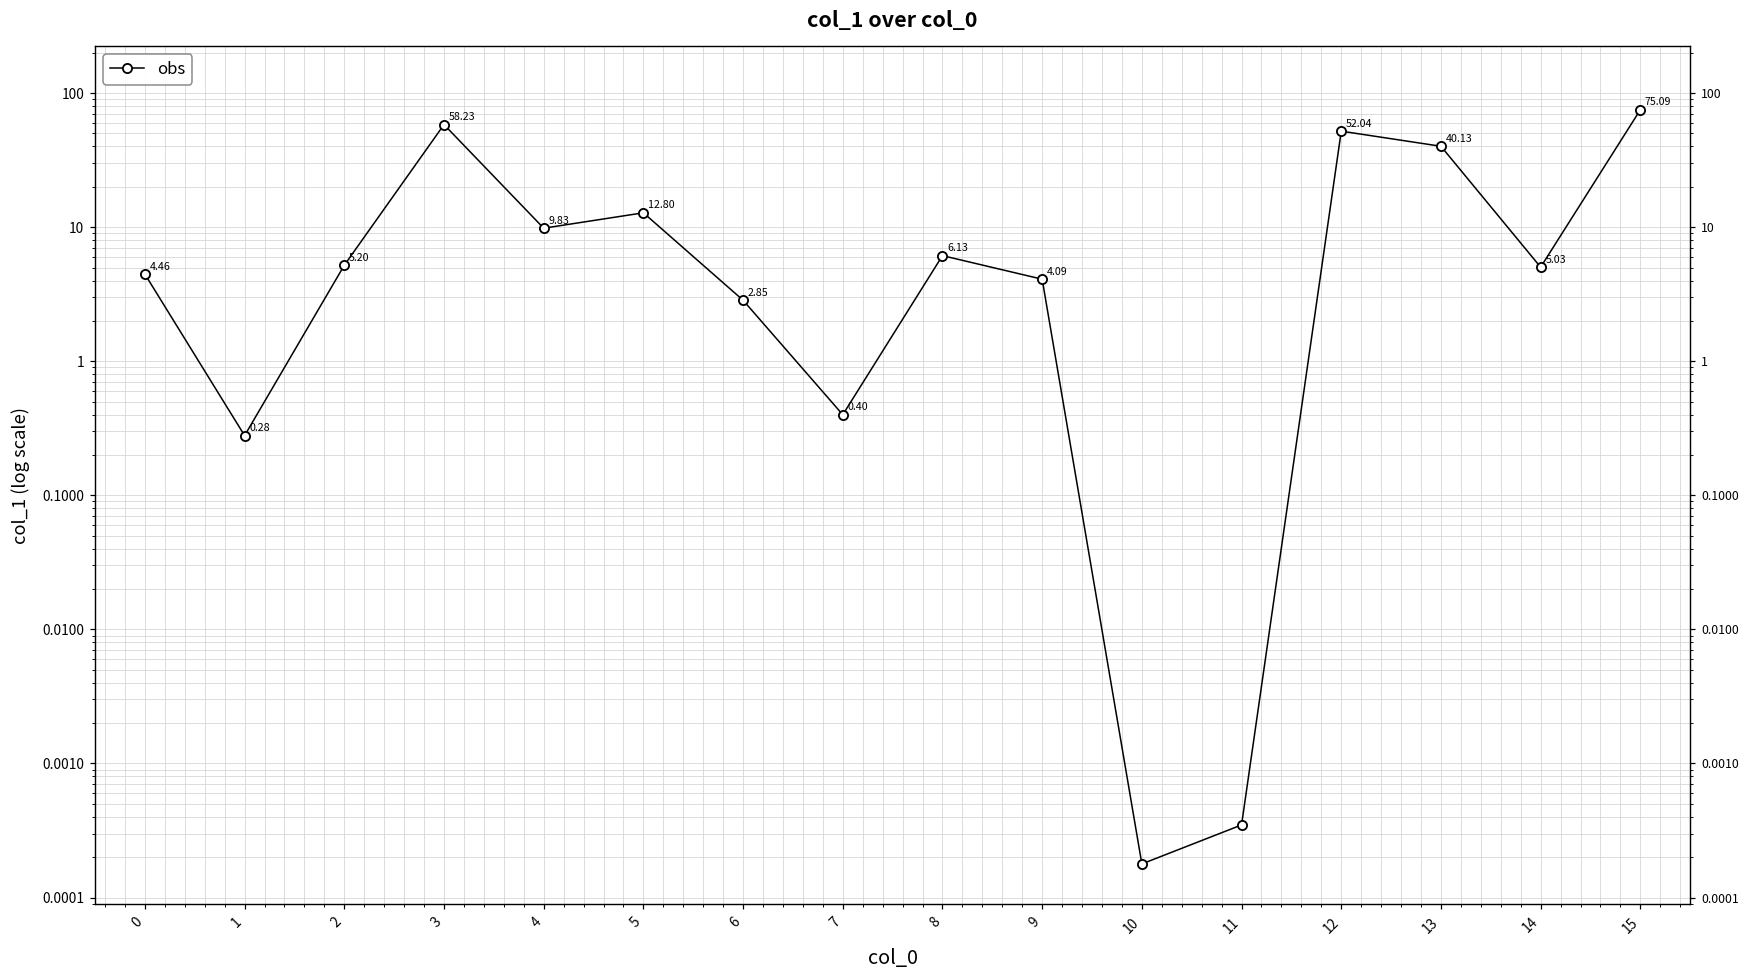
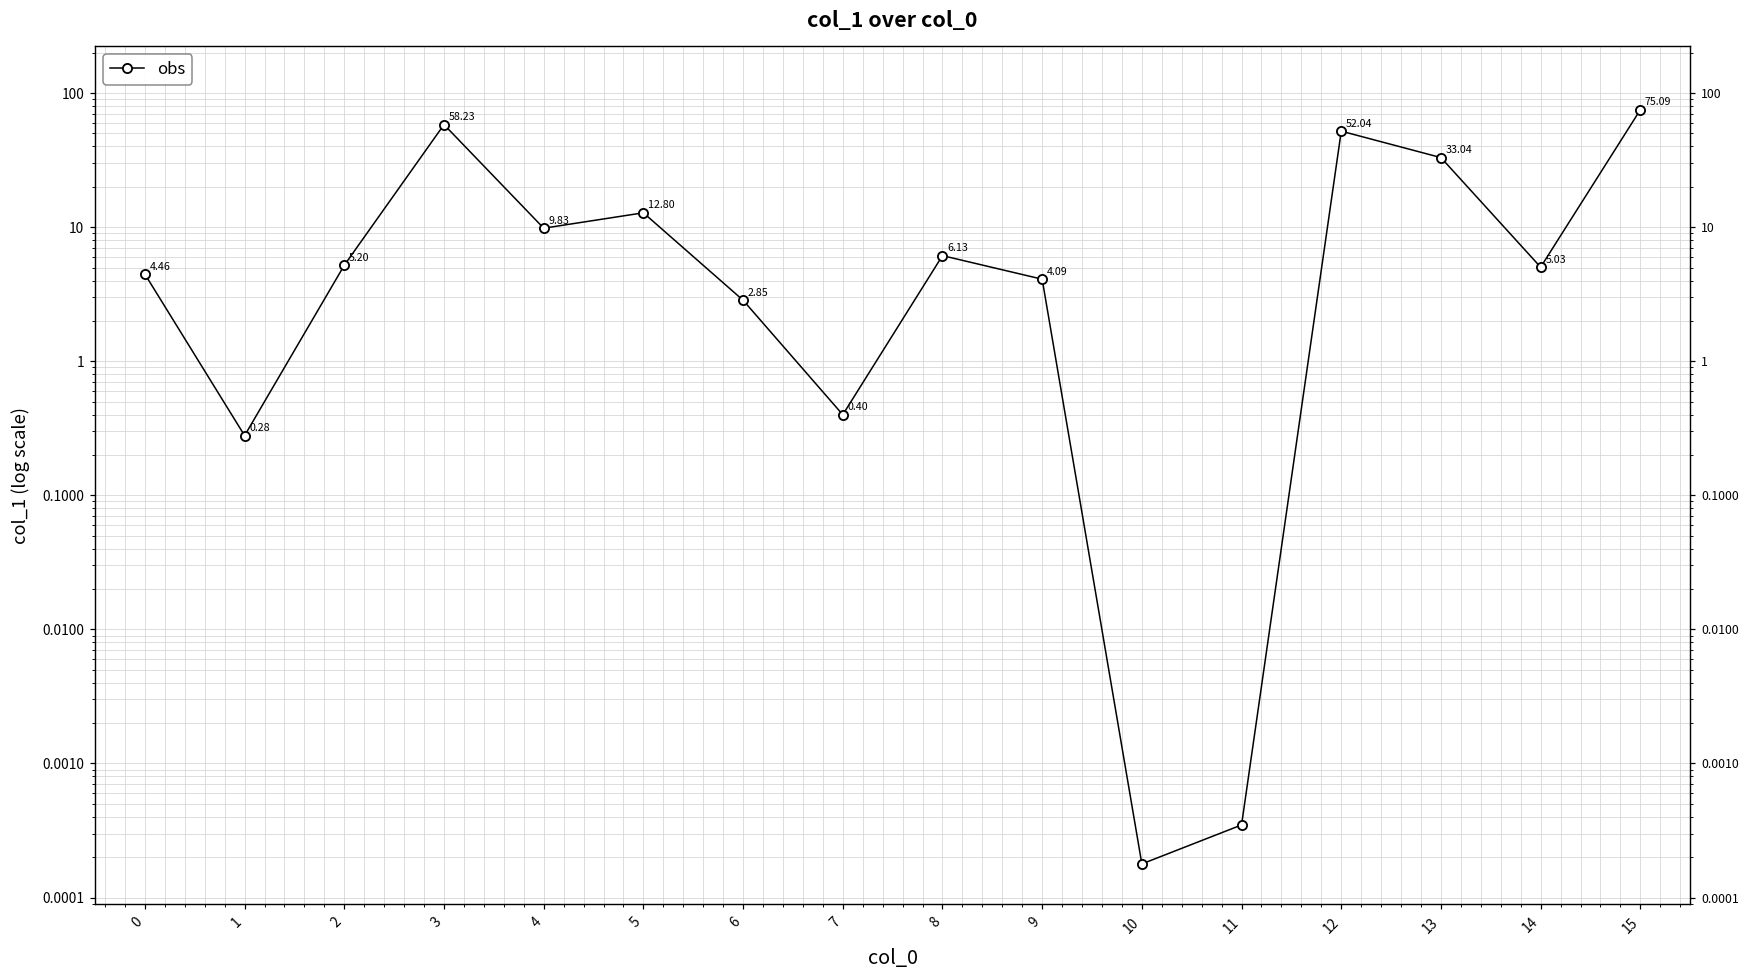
13: 40.13 -> 33.04
